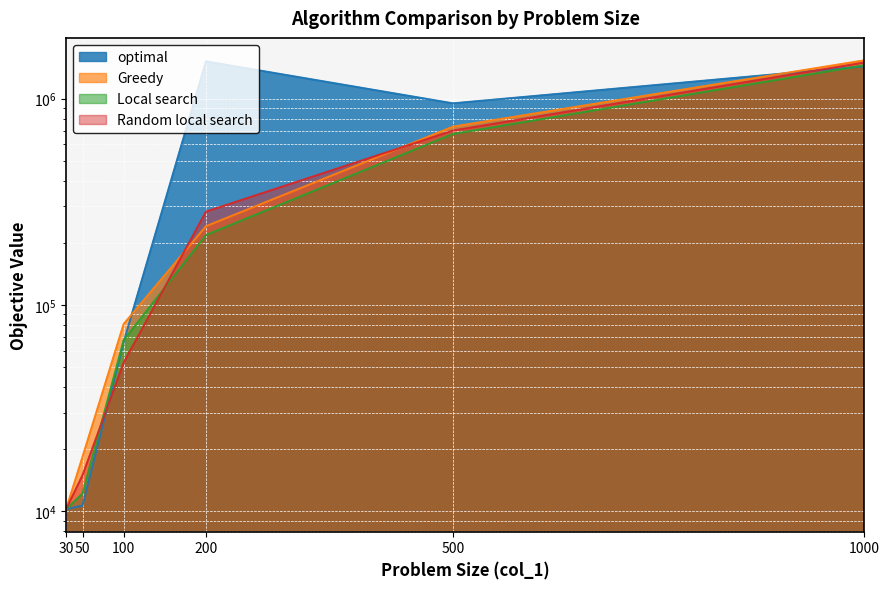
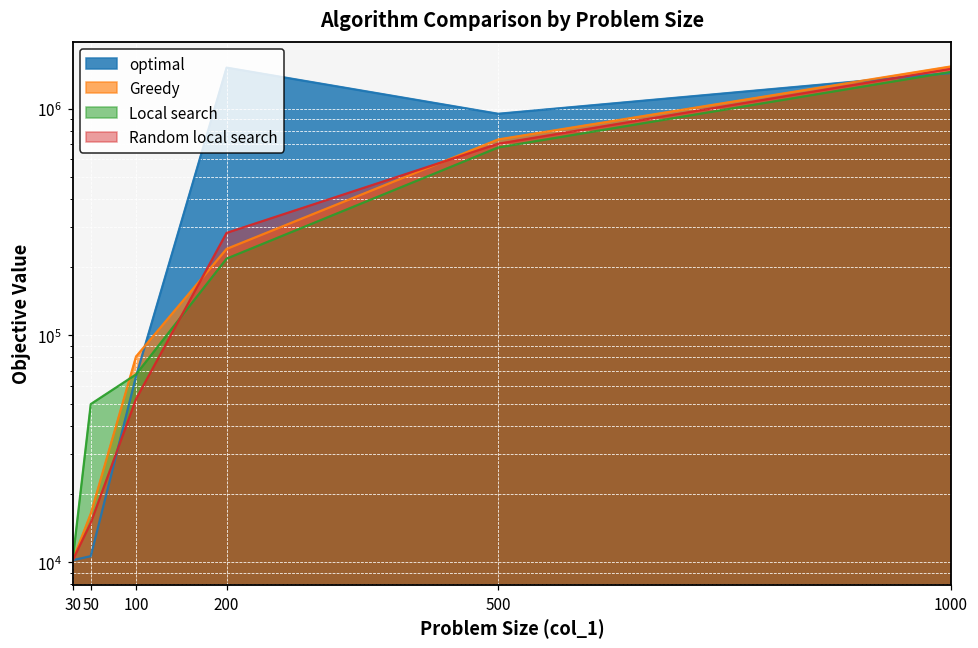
Greedy, 50: 18000 -> 16000
Local search, 50: 12000 -> 50000
